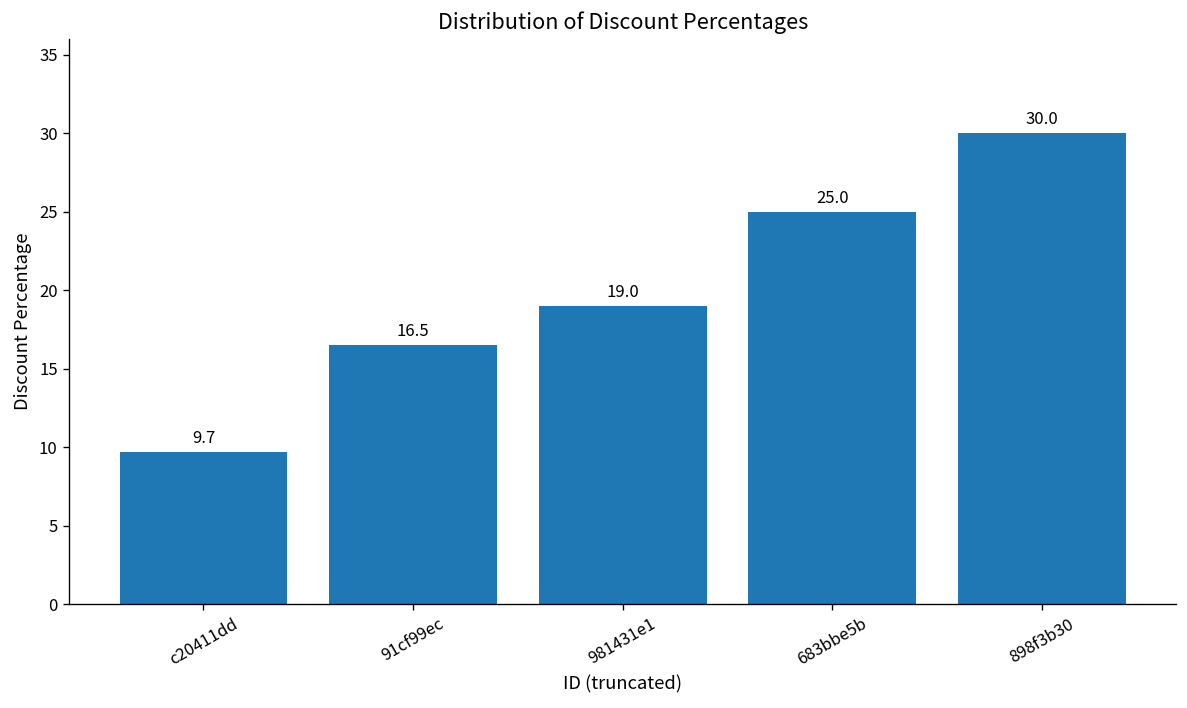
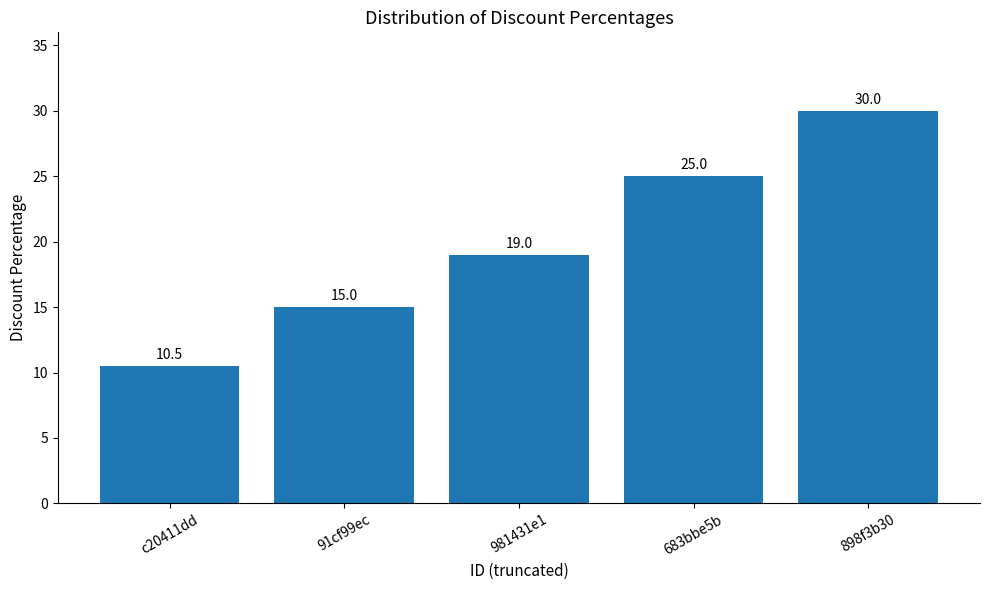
c20411dd: 9.7 -> 10.5
91cf99ec: 16.5 -> 15.0
